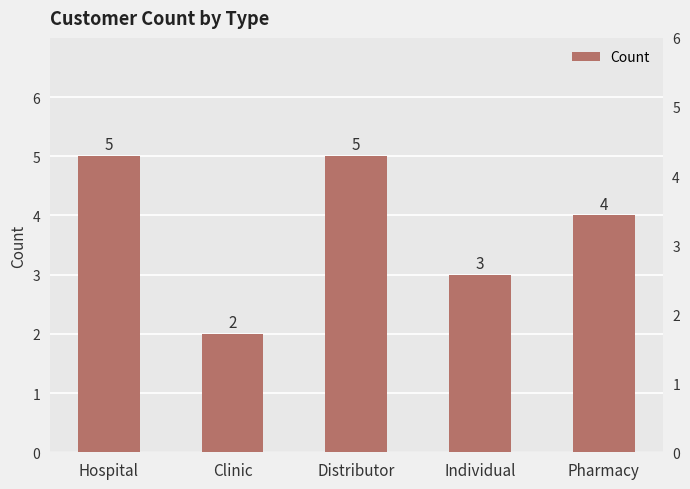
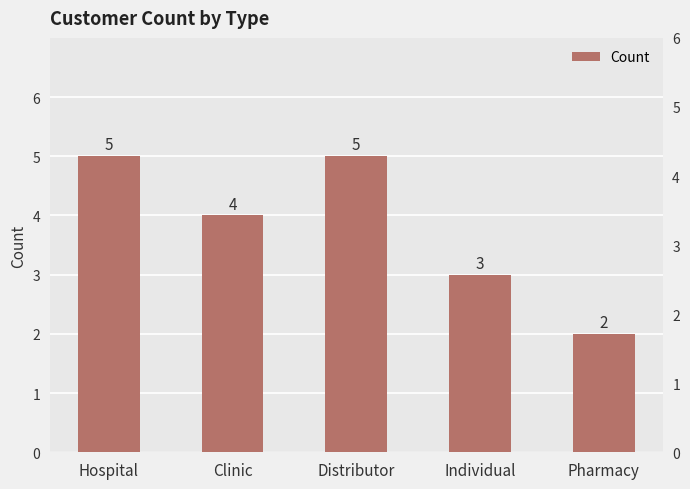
Clinic: 2 -> 4
Pharmacy: 4 -> 2
